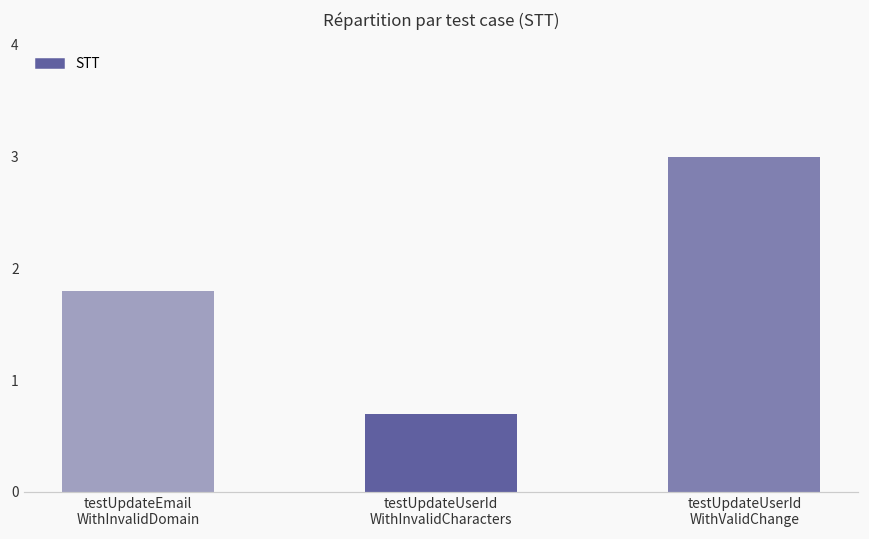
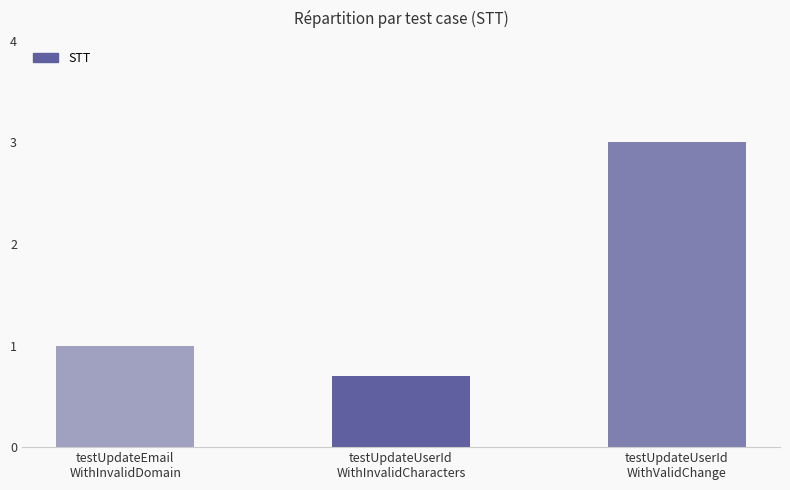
testUpdateEmail WithInvalidDomain: 1.8 -> 1.0
